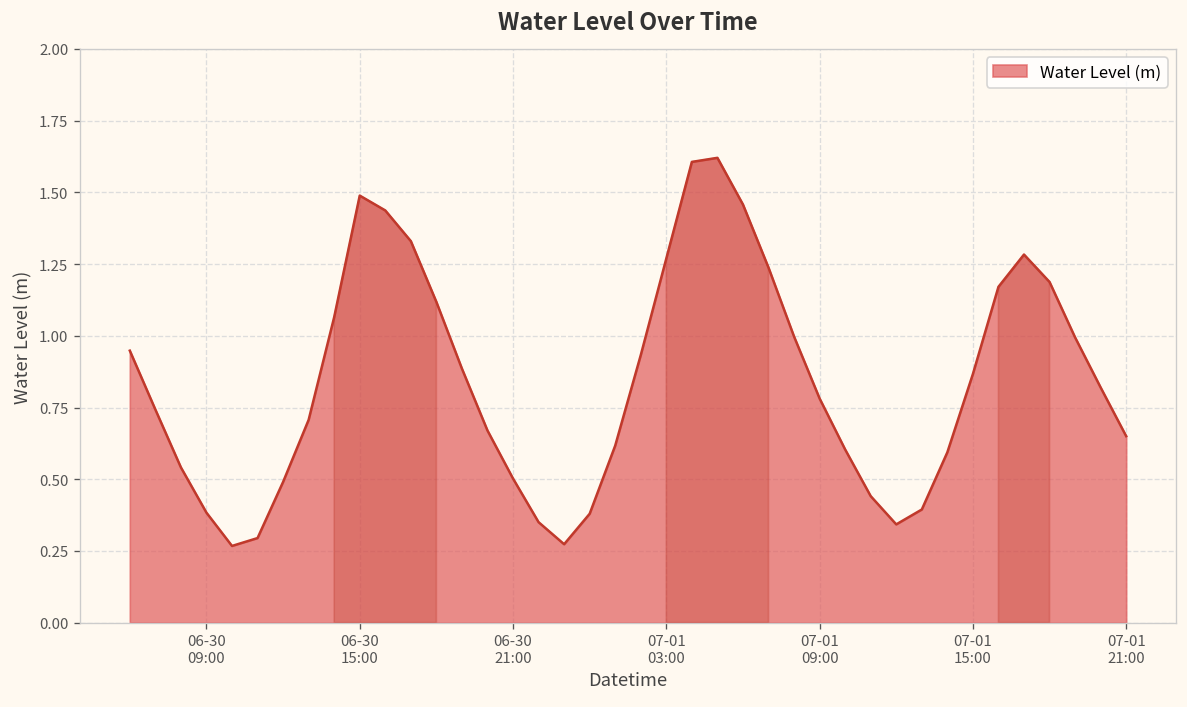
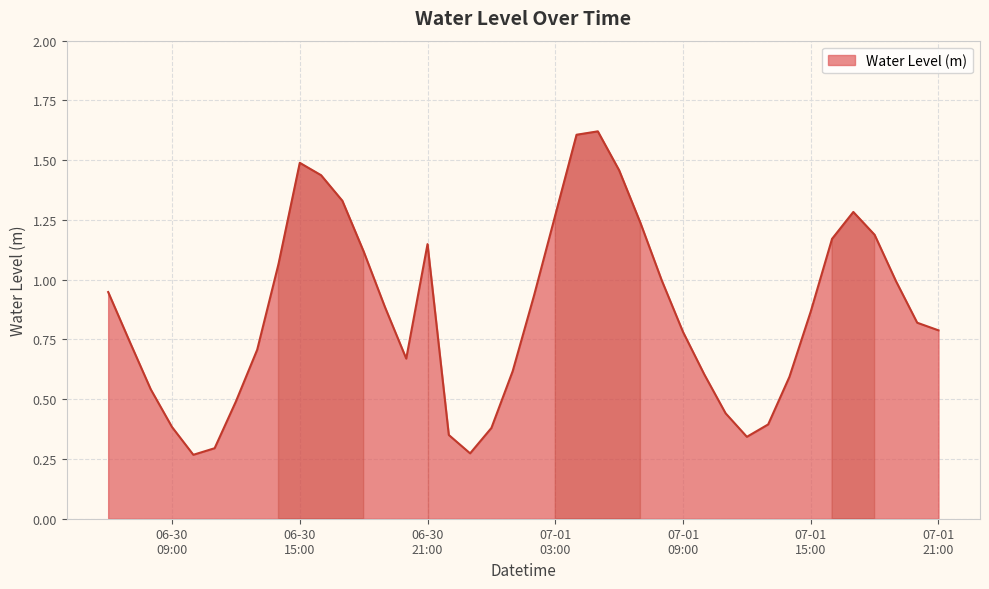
06-30 21:00: 0.50 -> 1.15
07-01 21:00: 0.65 -> 0.79
